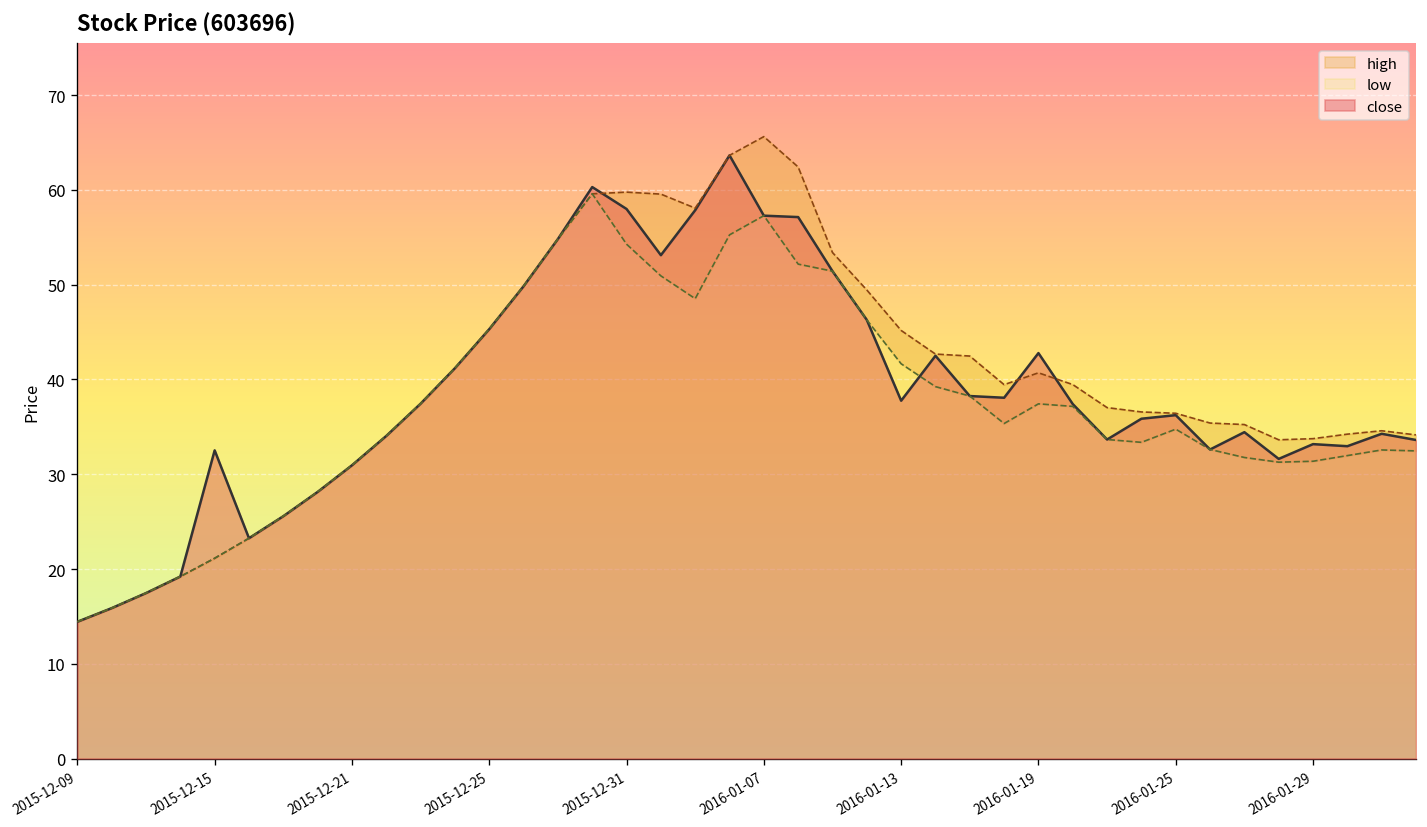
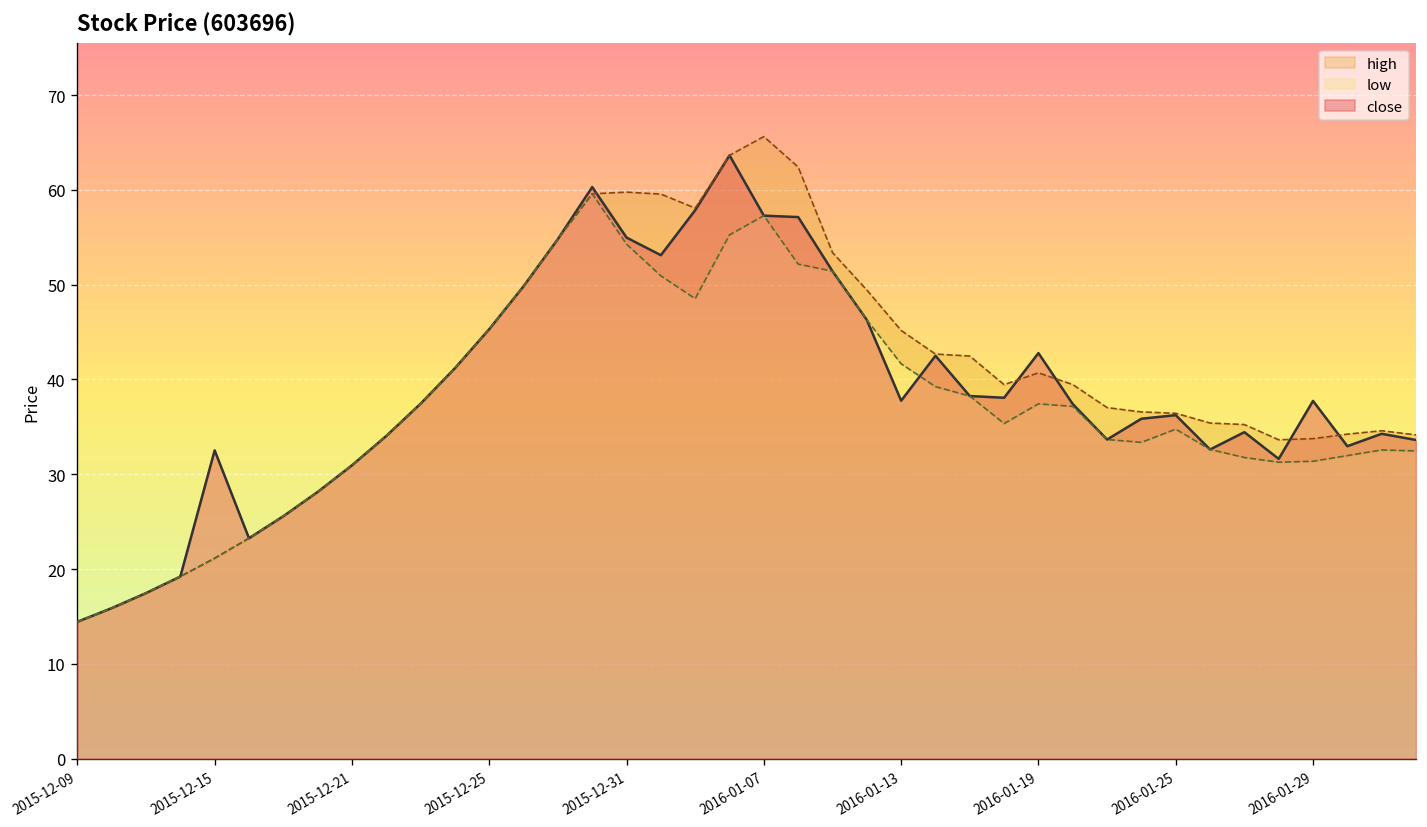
close, 2015-12-31: 58 -> 55
close, 2016-01-29: 33 -> 38
